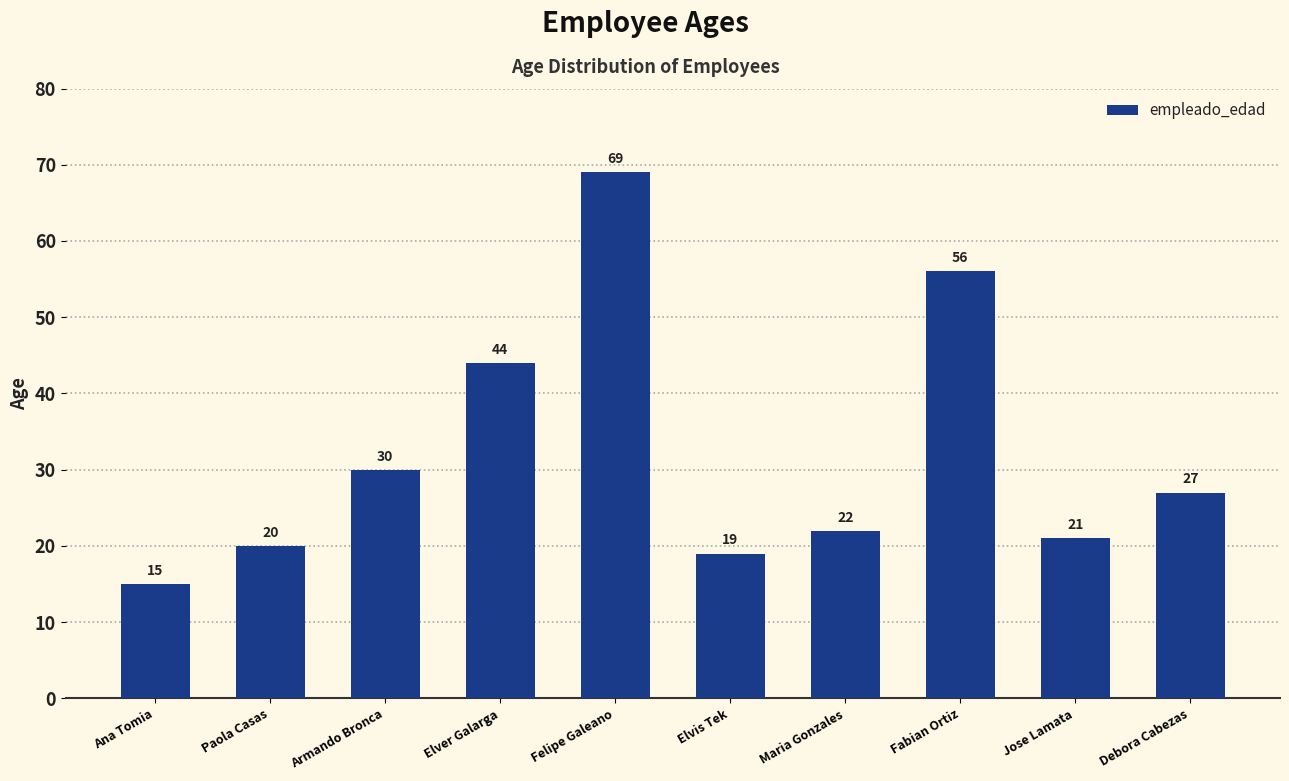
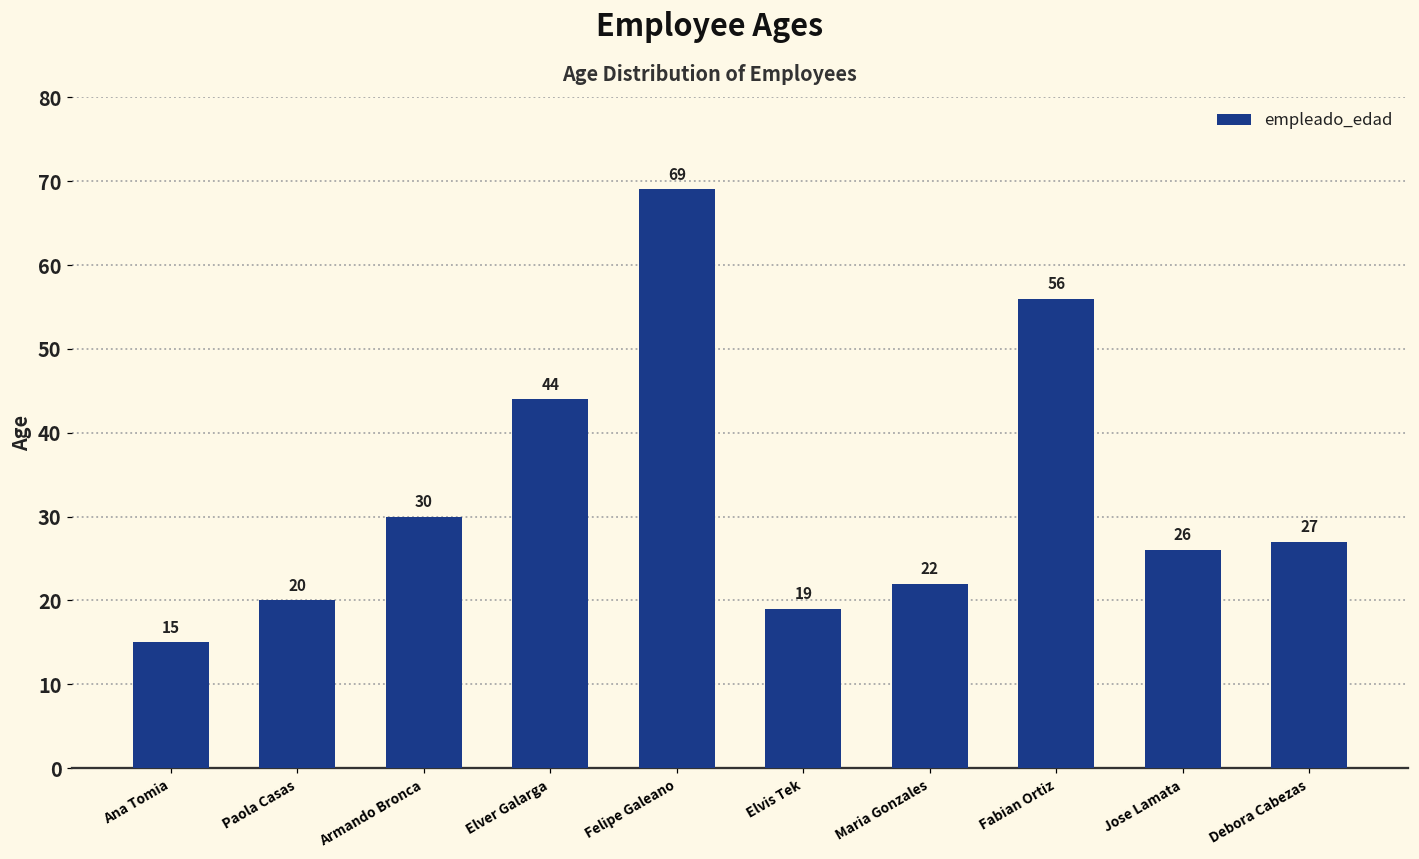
Jose Lamata: 21 -> 26
